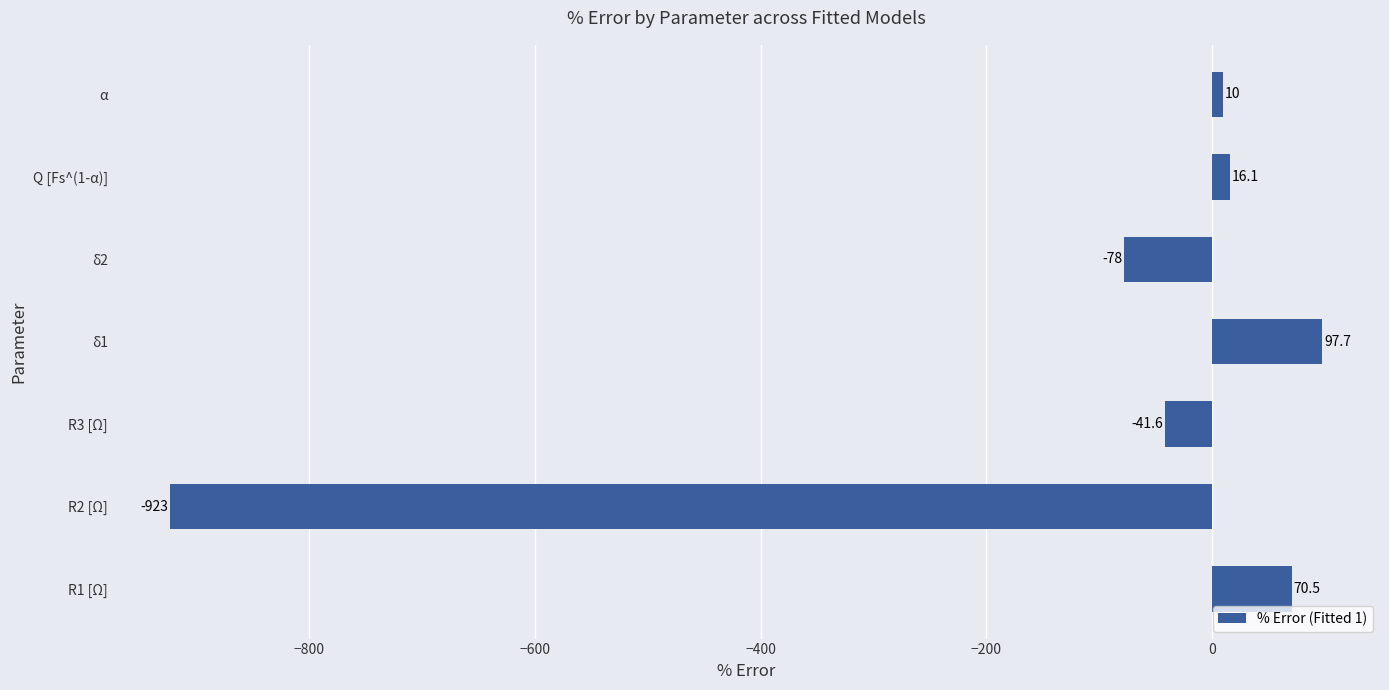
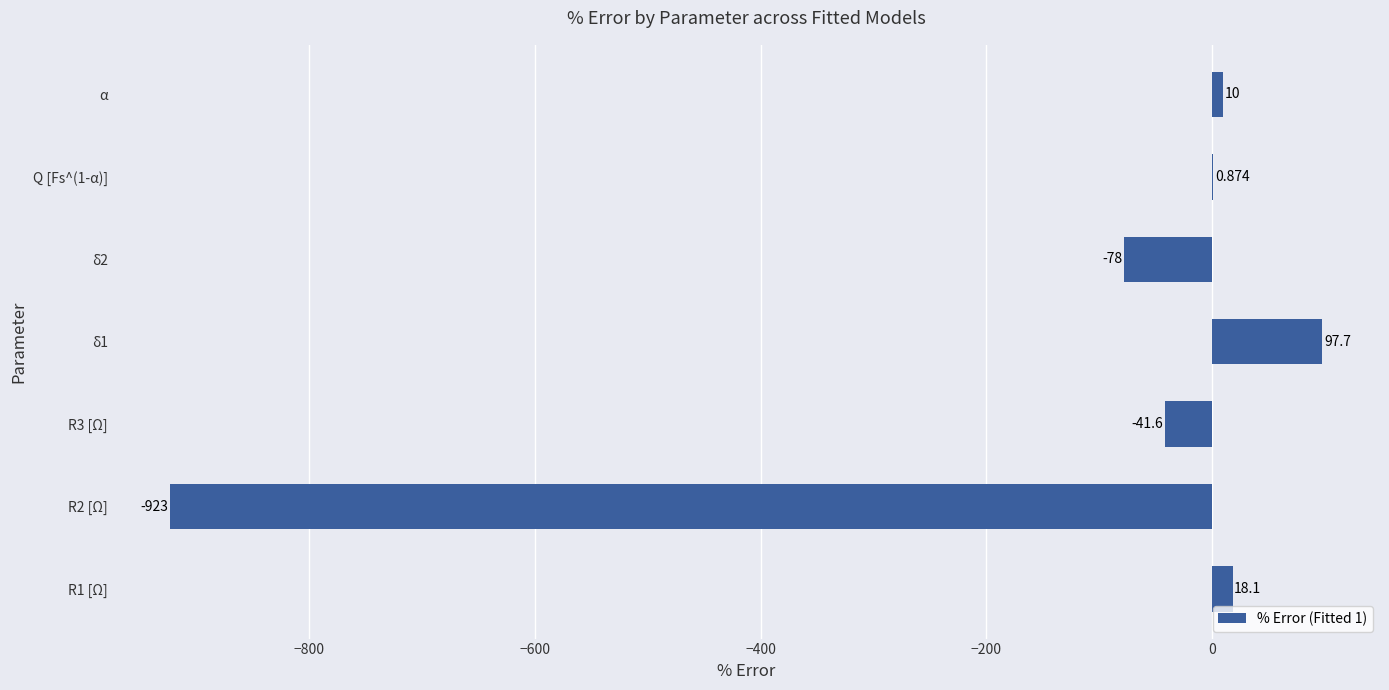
Q [Fs^(1-α)]: 16.1 -> 0.874
R1 [Ω]: 70.5 -> 18.1
